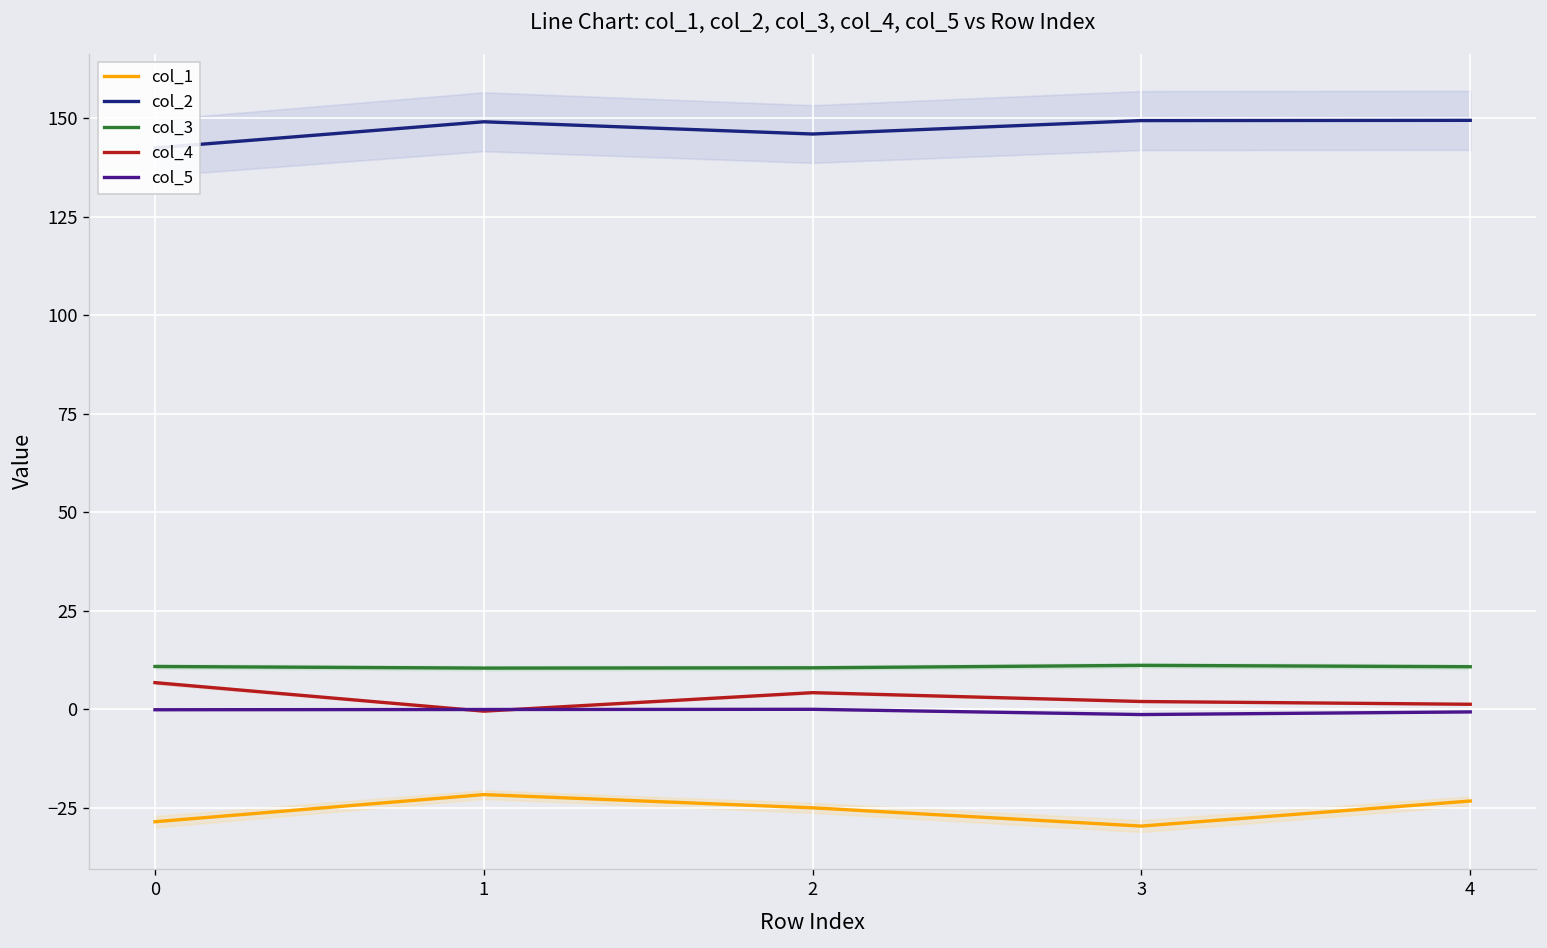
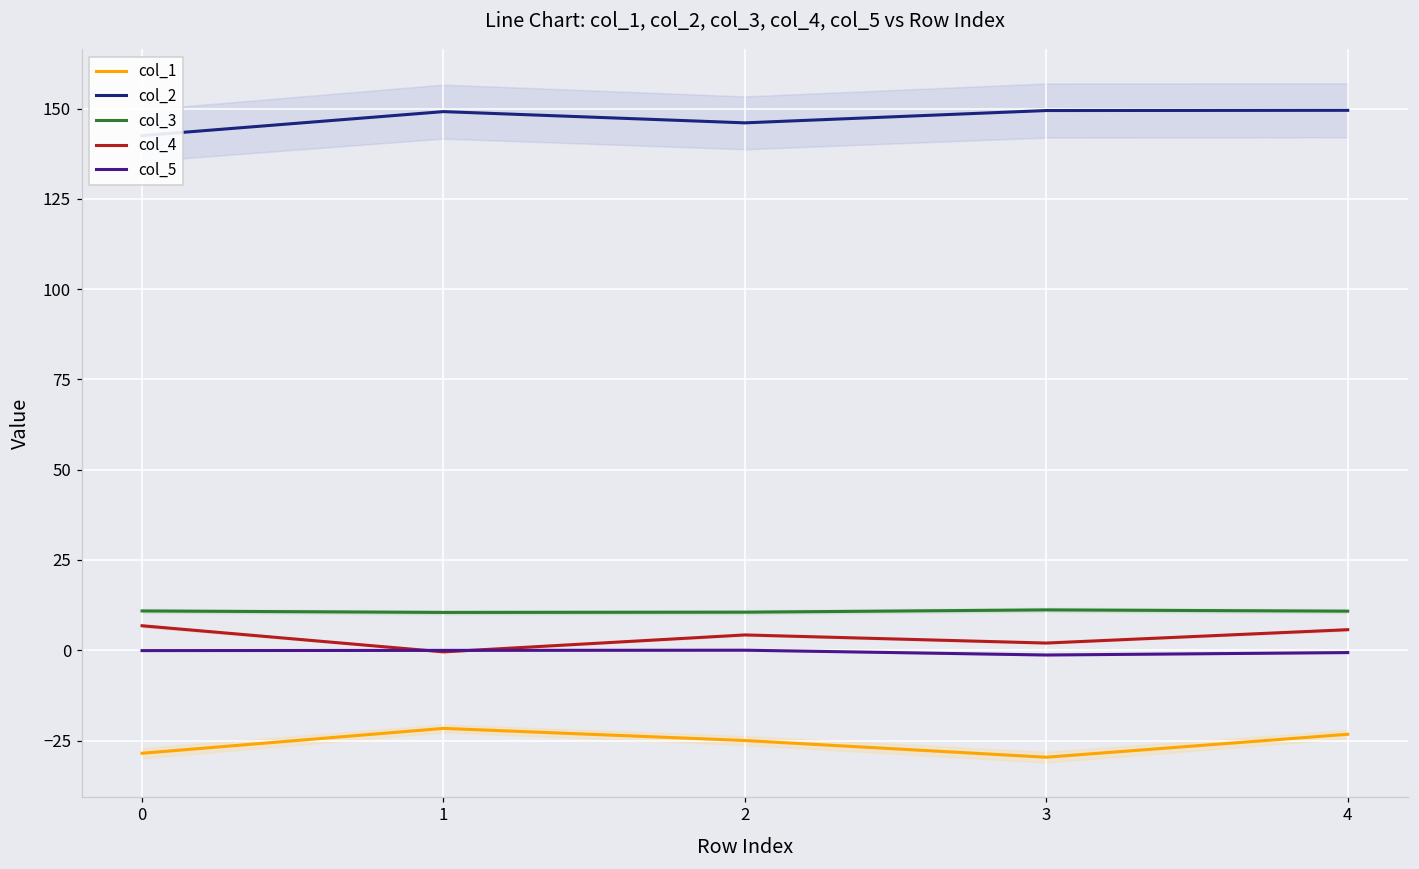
col_4, 4: 1 -> 6
